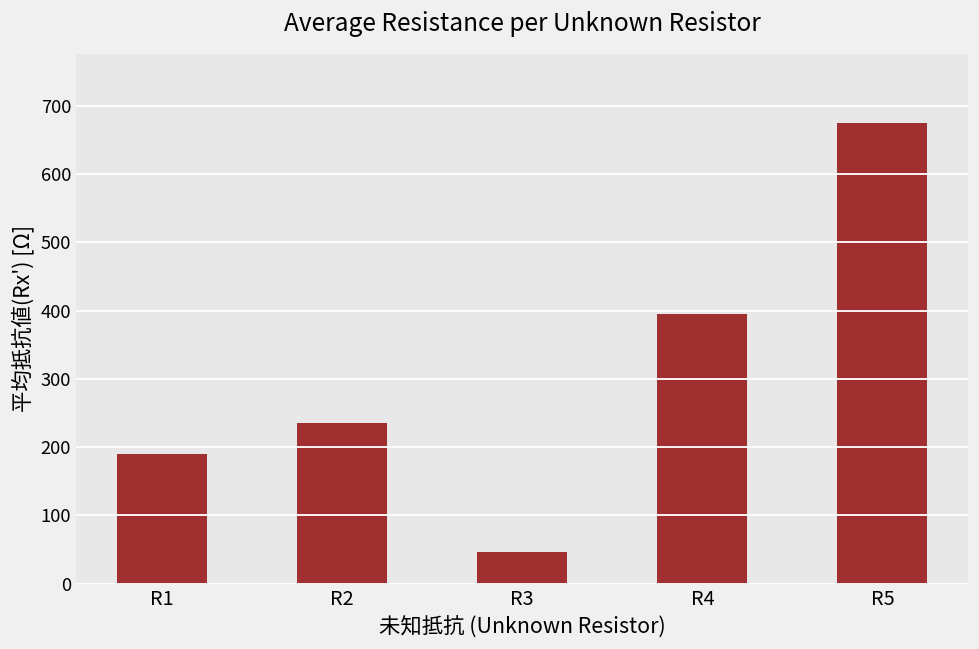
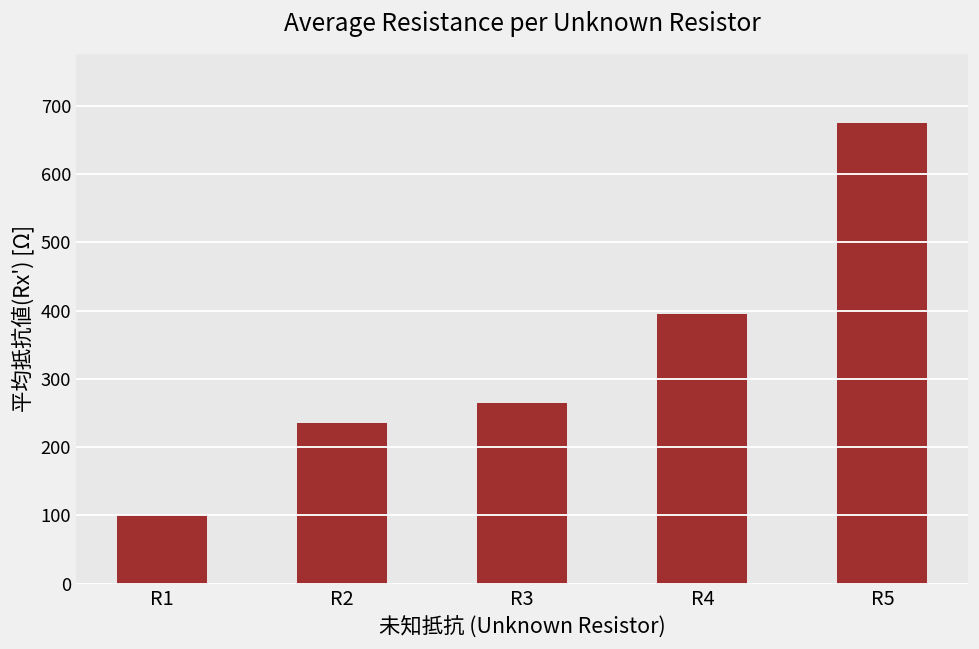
R1: 190 -> 100
R3: 50 -> 270
